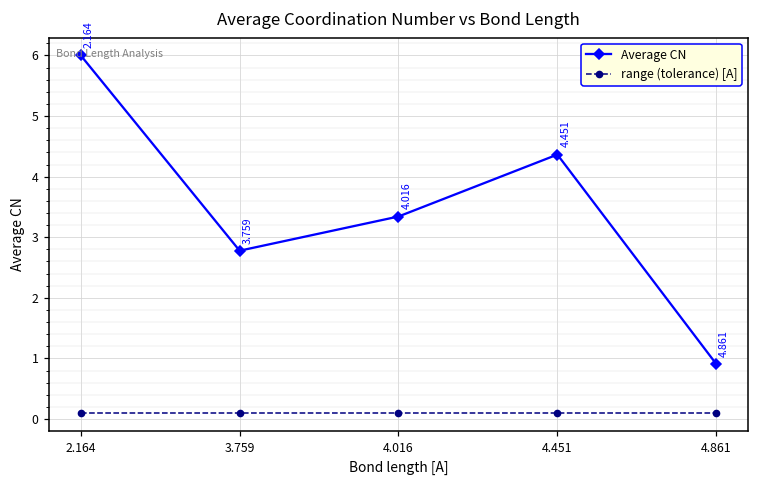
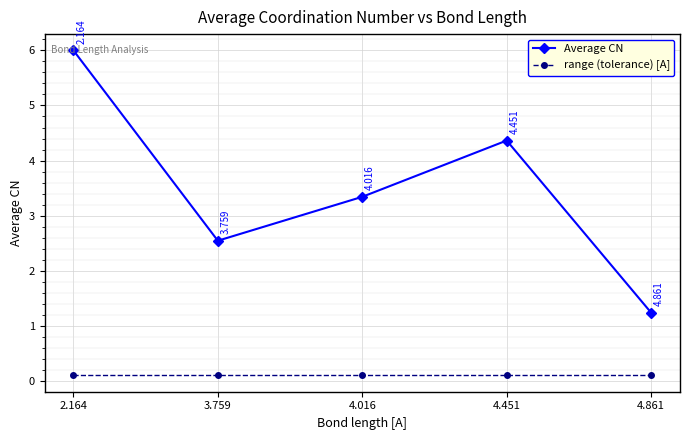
Average CN, 3.759: 2.8 -> 2.5
Average CN, 4.861: 0.9 -> 1.2
